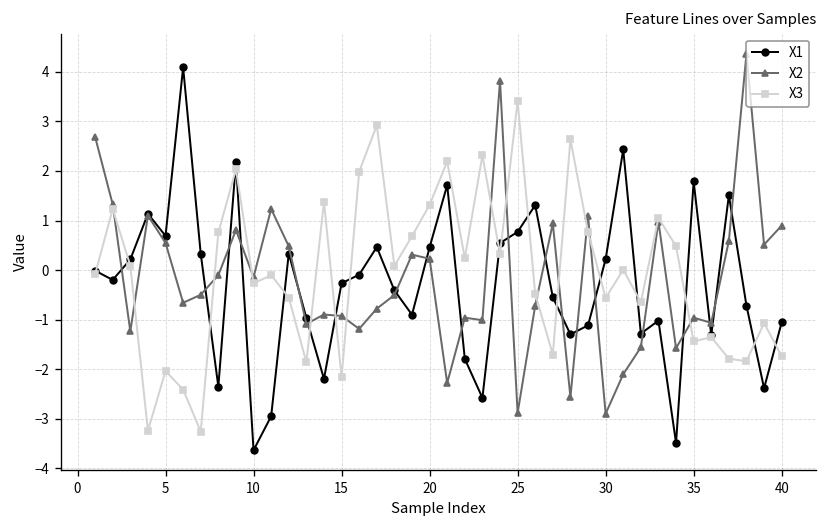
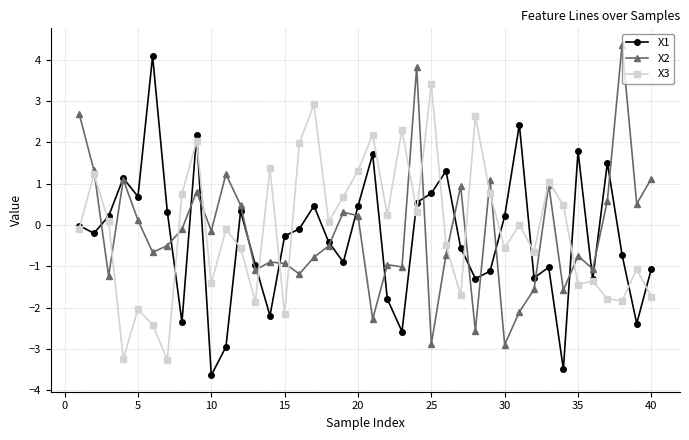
X2, 5: 0.5 -> 0.1
X3, 10: -0.3 -> -1.4
X2, 35: -1.0 -> -0.7
X2, 40: 0.9 -> 1.1
